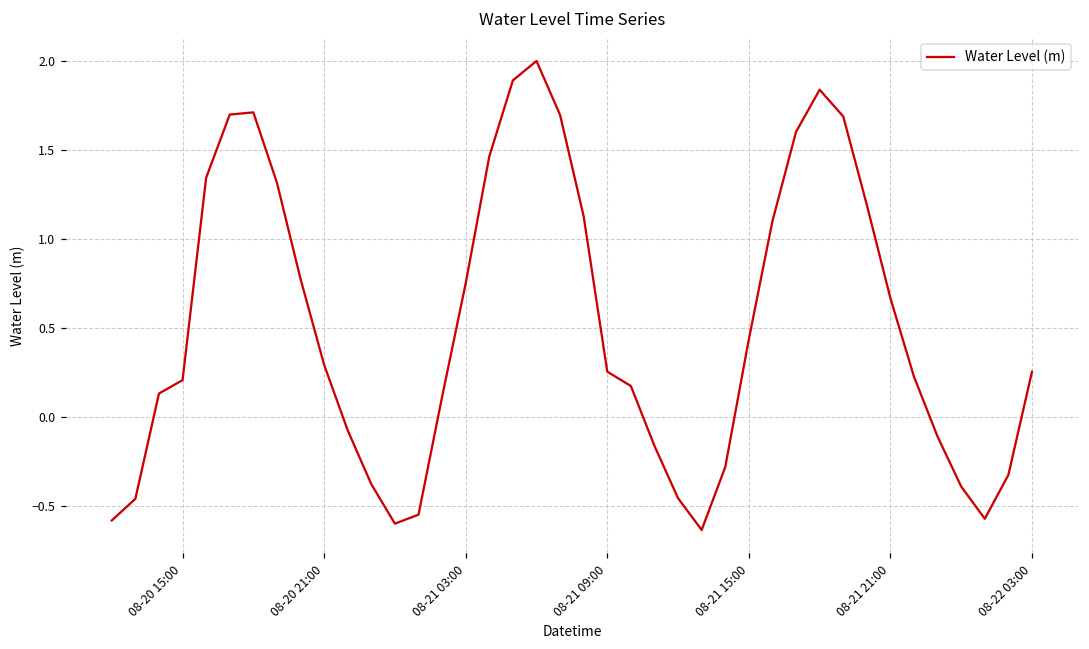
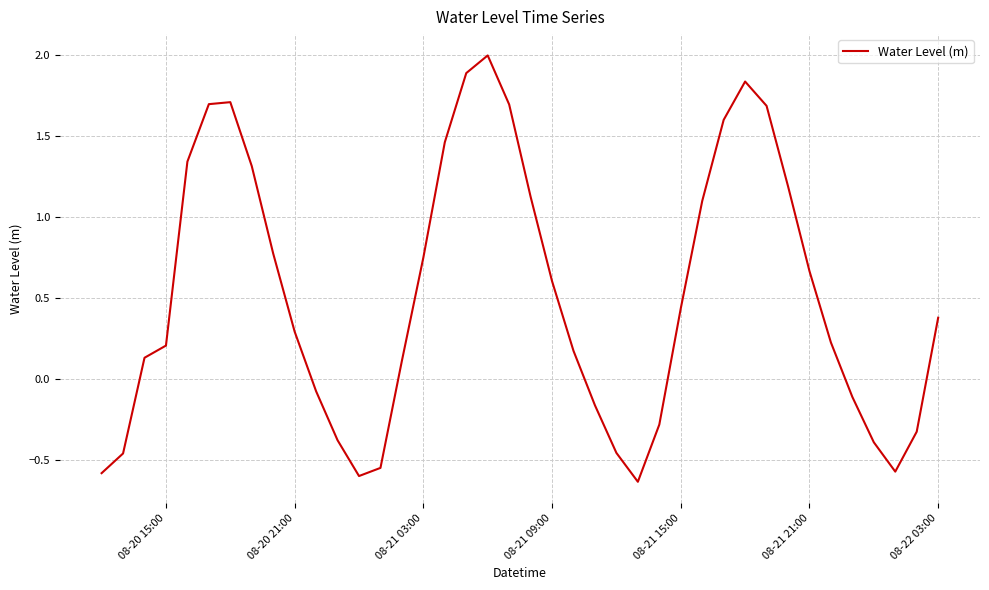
08-21 09:00: 0.26 -> 0.60
08-22 03:00: 0.25 -> 0.38
